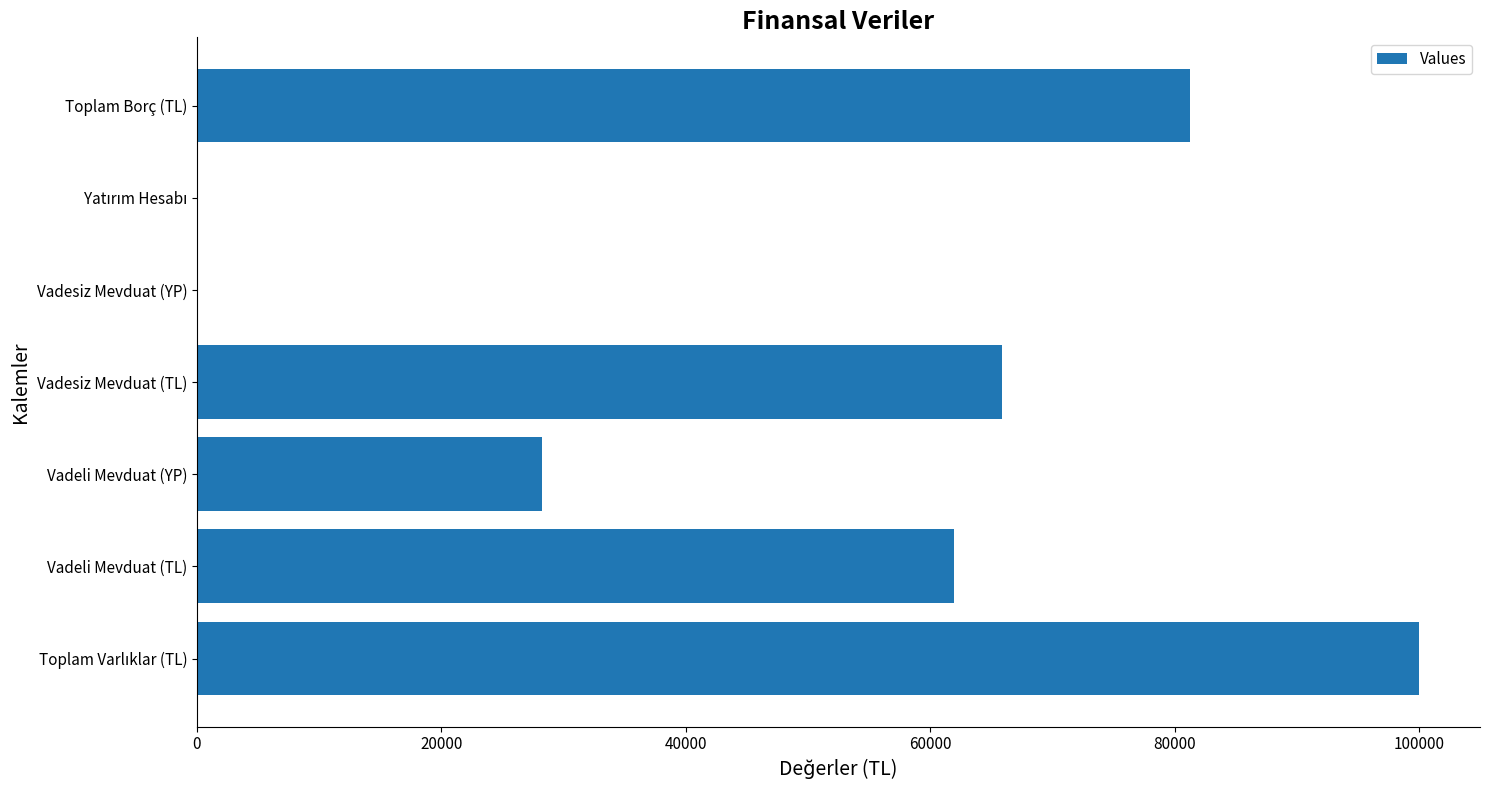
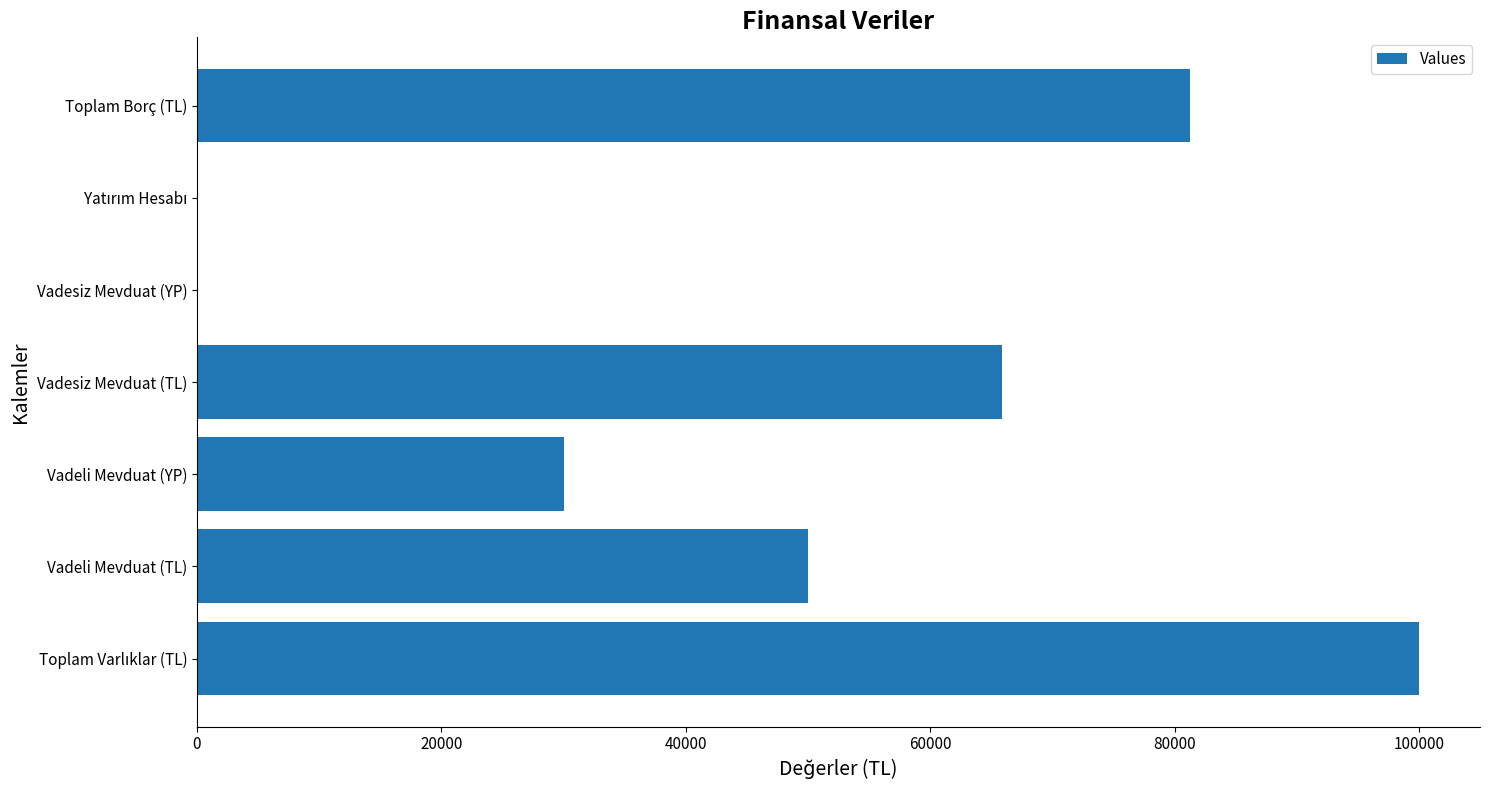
Vadeli Mevduat (YP): 28300 -> 30000
Vadeli Mevduat (TL): 62000 -> 50000
